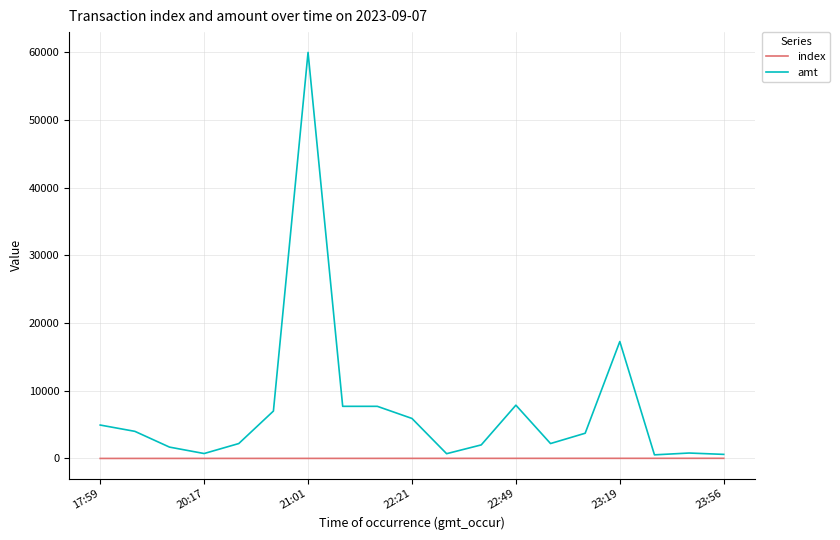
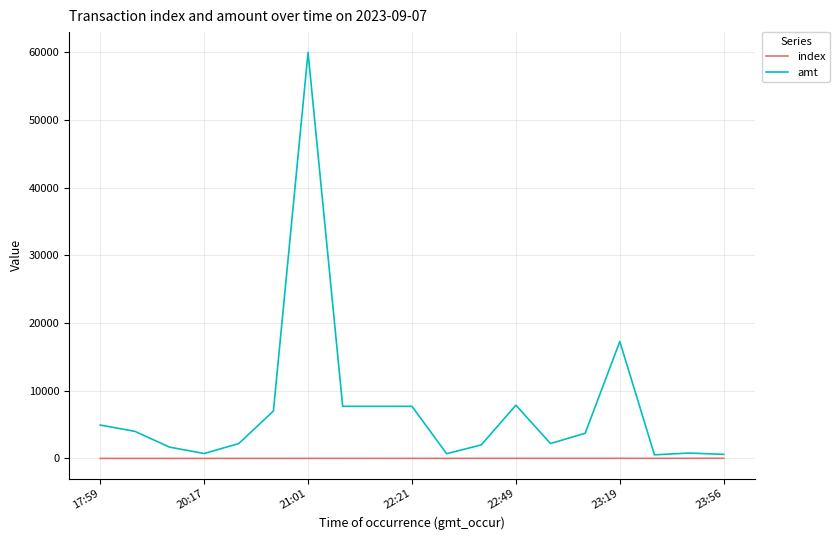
amt, 22:21: 6000 -> 8000
